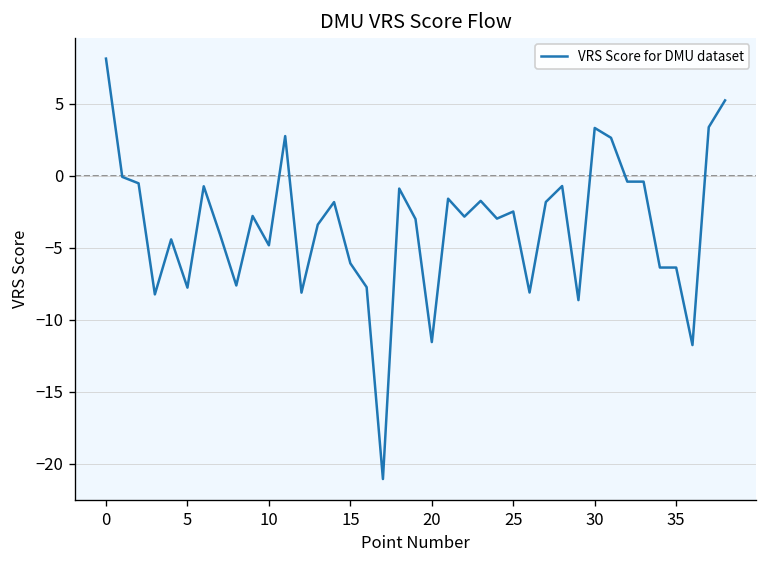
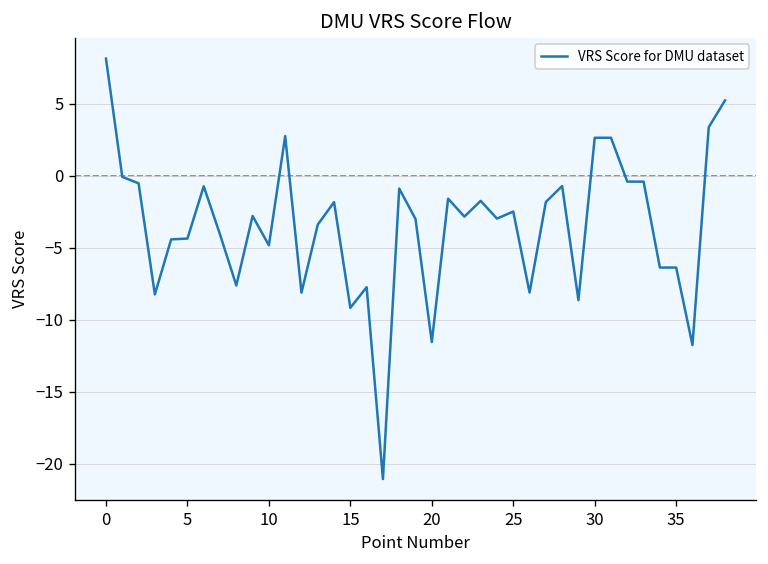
5: -7.8 -> -4.4
15: -6.1 -> -9.2
30: 3.3 -> 2.6
